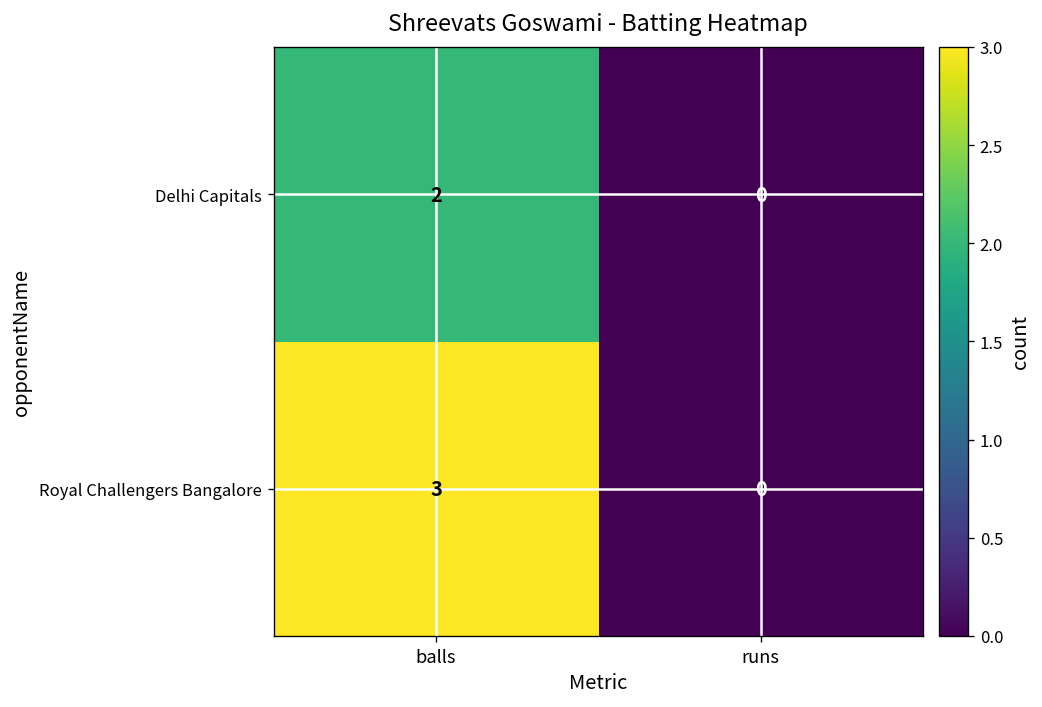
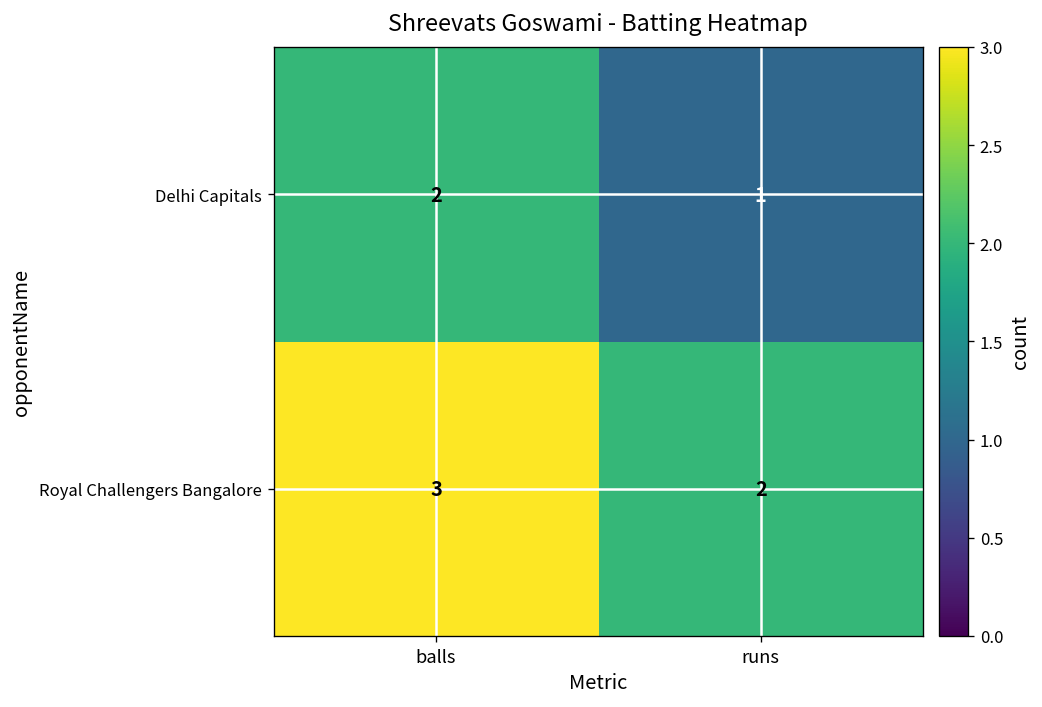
Delhi Capitals, runs: 0 -> 1
Royal Challengers Bangalore, runs: 0 -> 2
